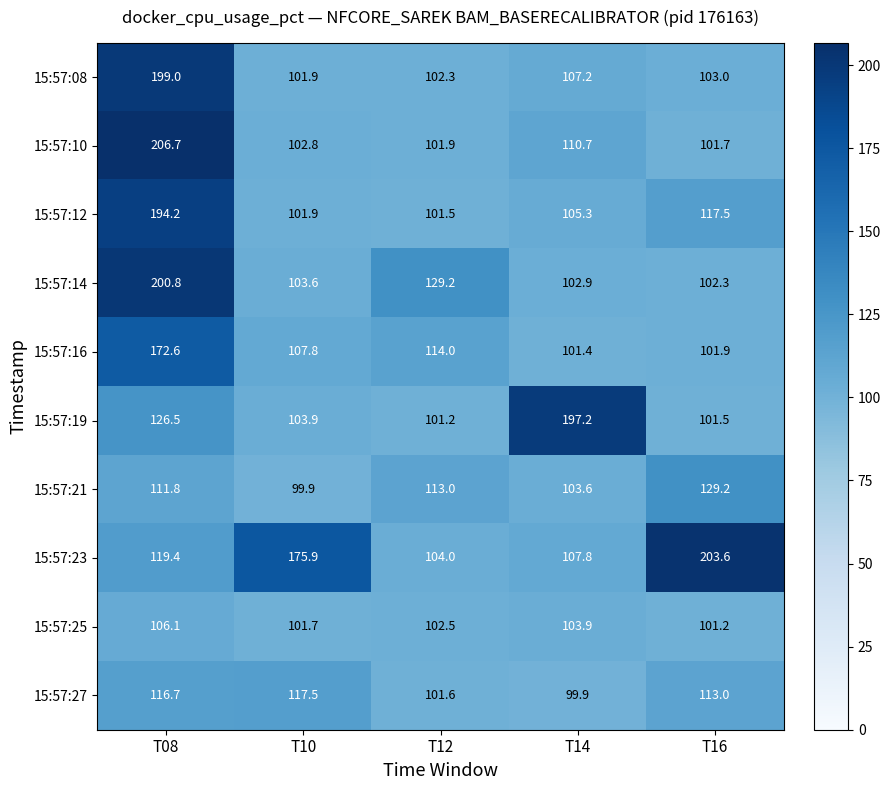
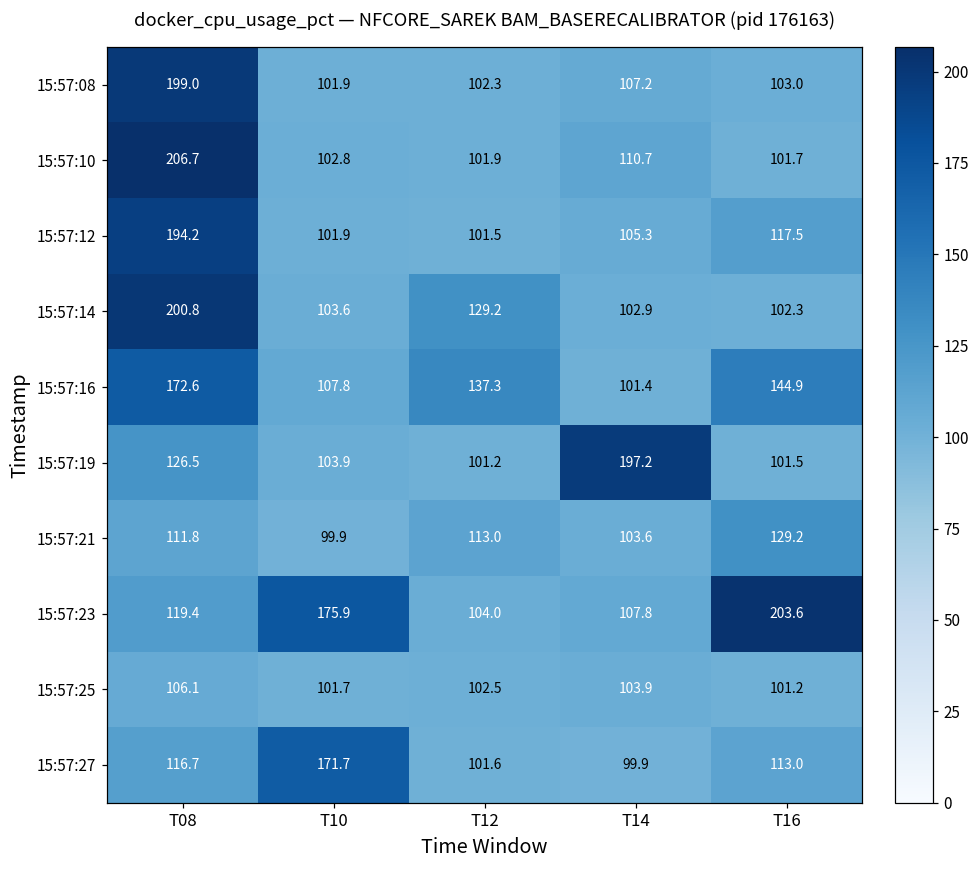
15:57:16, T12: 114.0 -> 137.3
15:57:16, T16: 101.9 -> 144.9
15:57:27, T10: 117.5 -> 171.7
